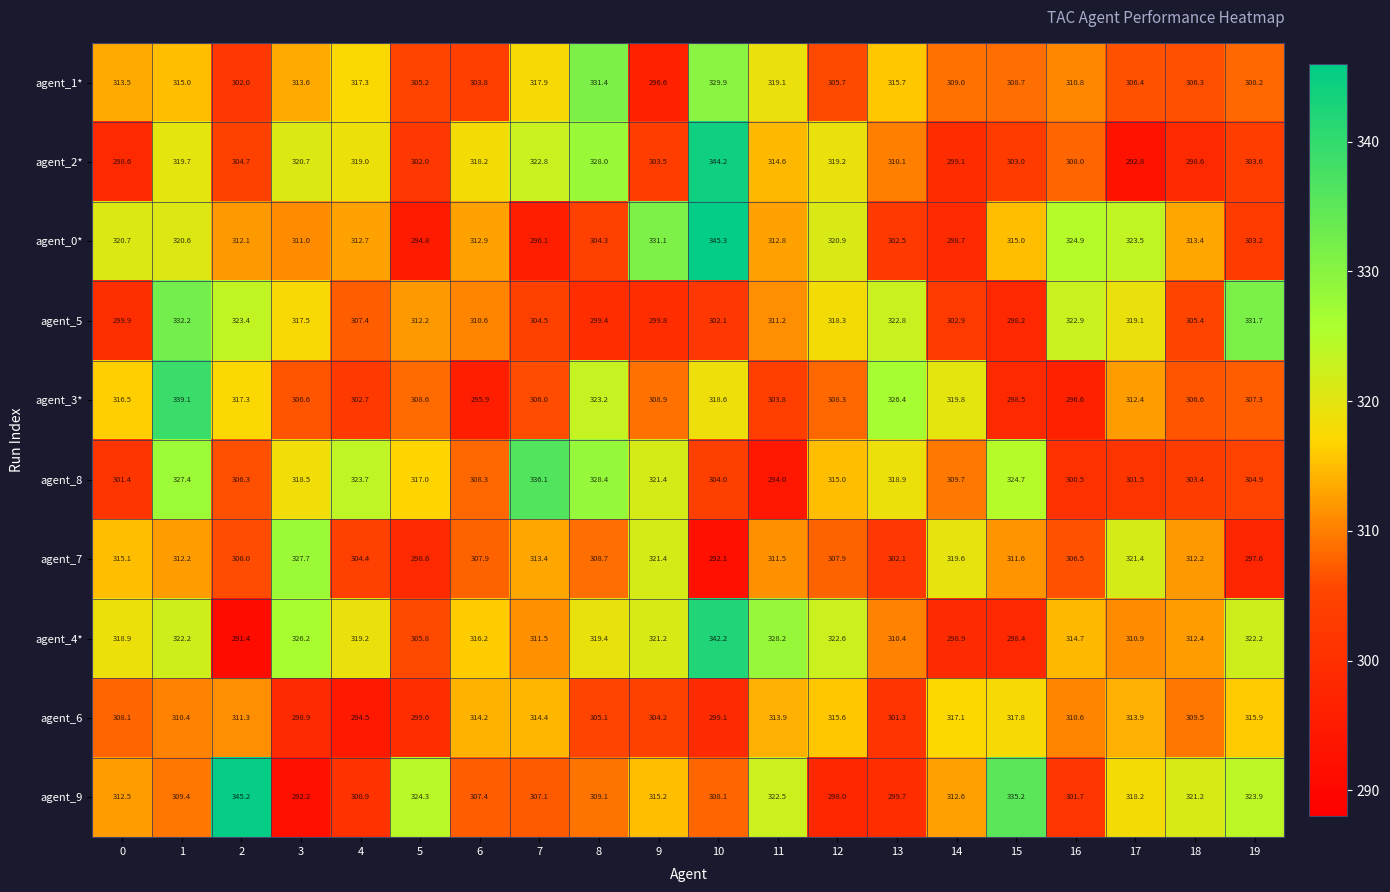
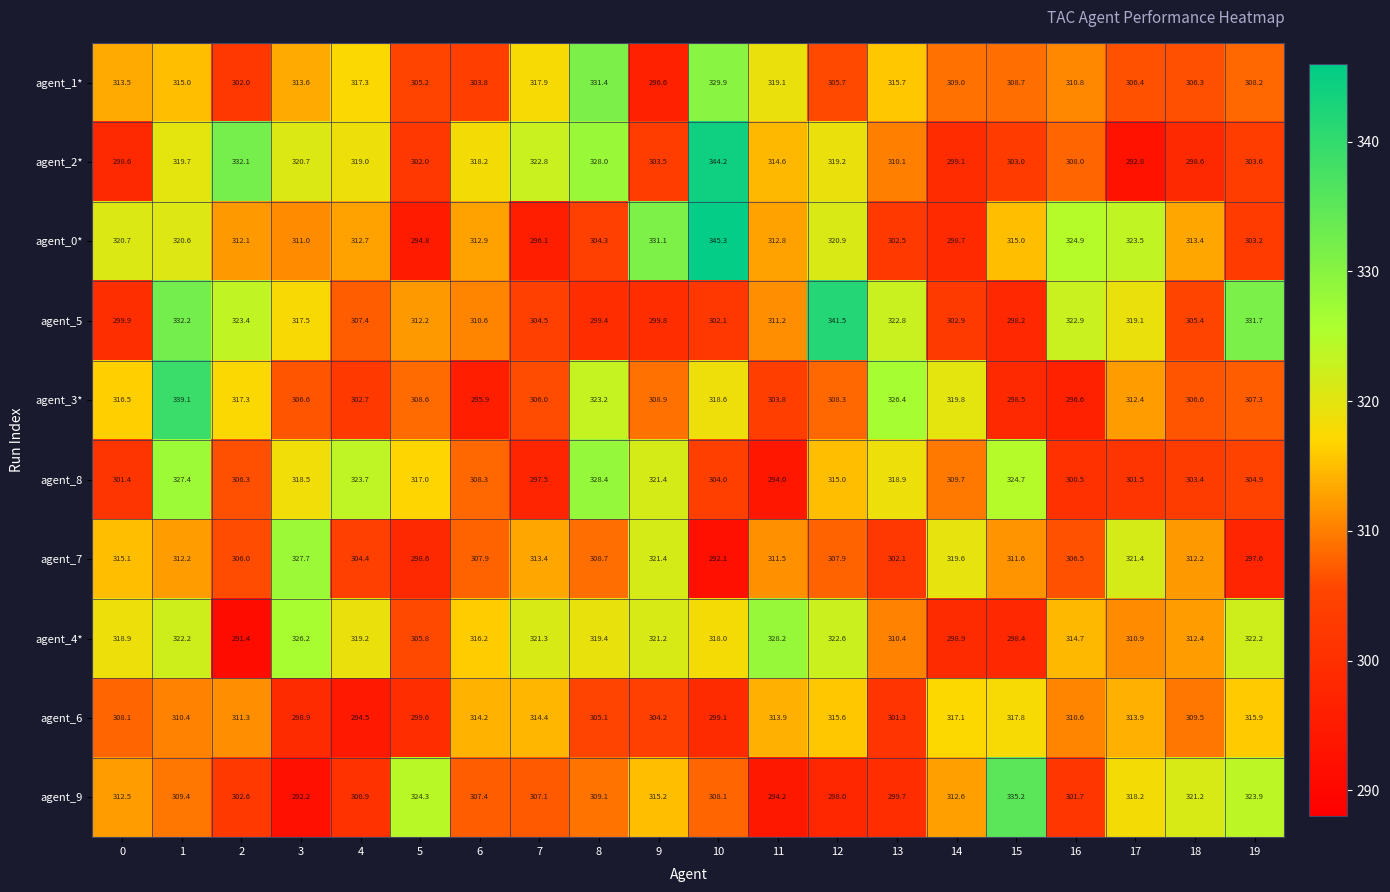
agent_2*, 2: 304.7 -> 332.1
agent_5, 12: 318.3 -> 341.5
agent_8, 7: 336.1 -> 297.5
agent_4*, 7: 311.5 -> 321.3
agent_4*, 10: 342.2 -> 318.0
agent_9, 2: 345.2 -> 302.6
agent_9, 11: 322.5 -> 294.2
